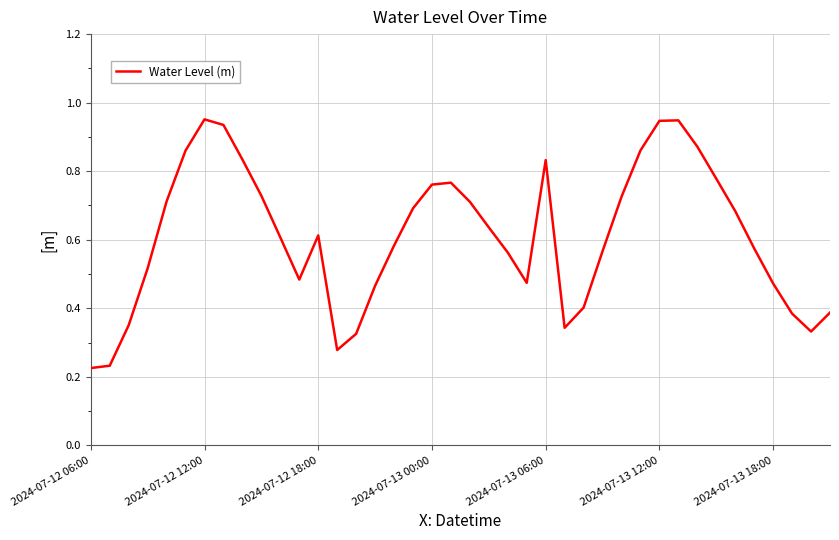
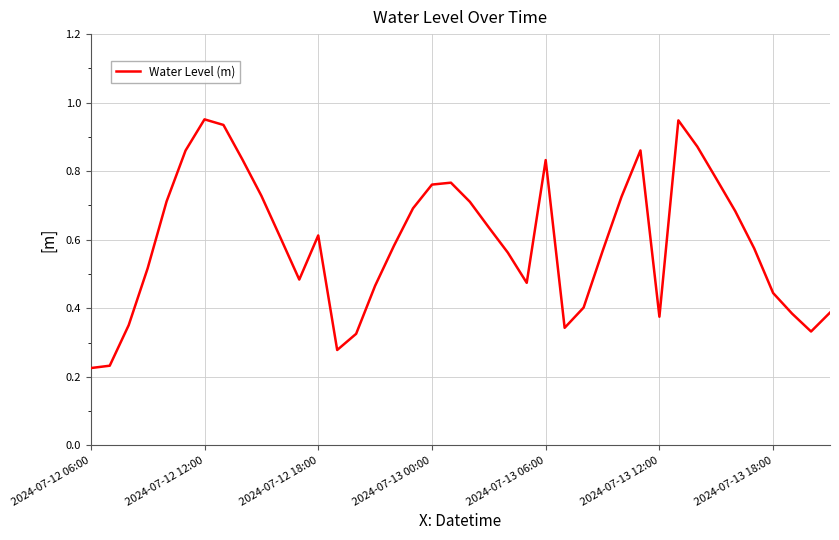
2024-07-13 12:00: 0.95 -> 0.38
2024-07-13 18:00: 0.47 -> 0.44
